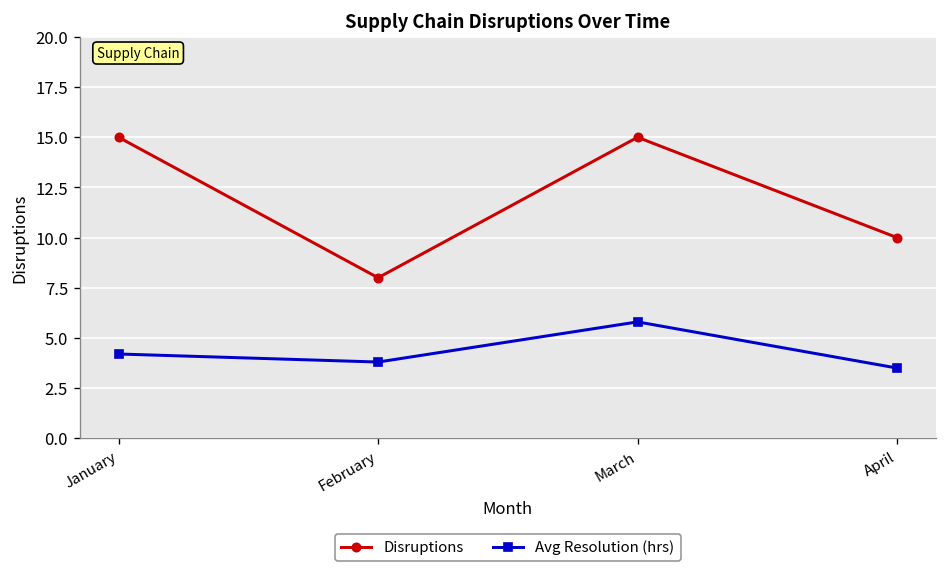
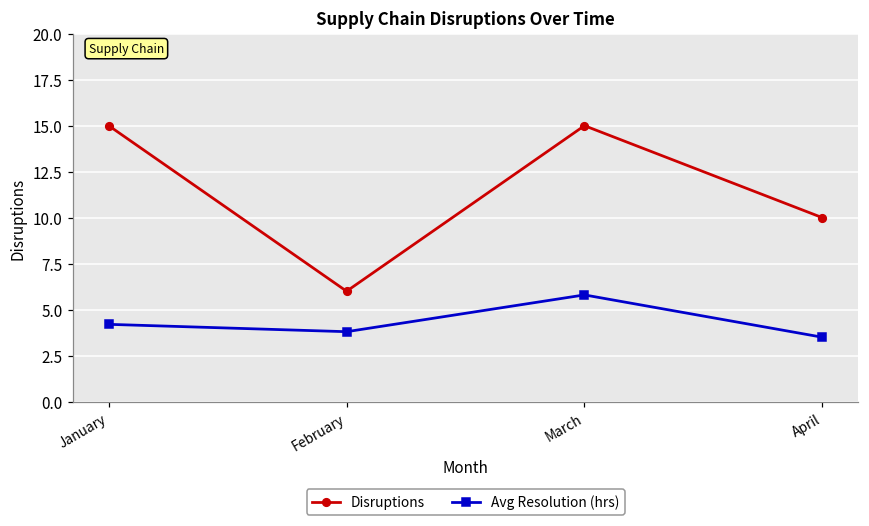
Disruptions, February: 8 -> 6
